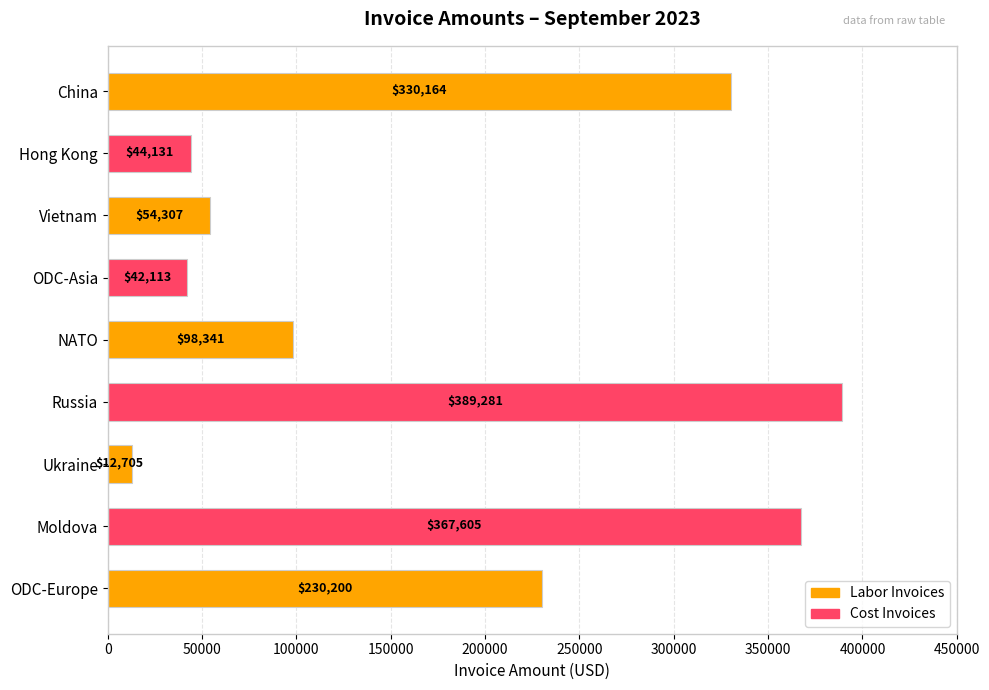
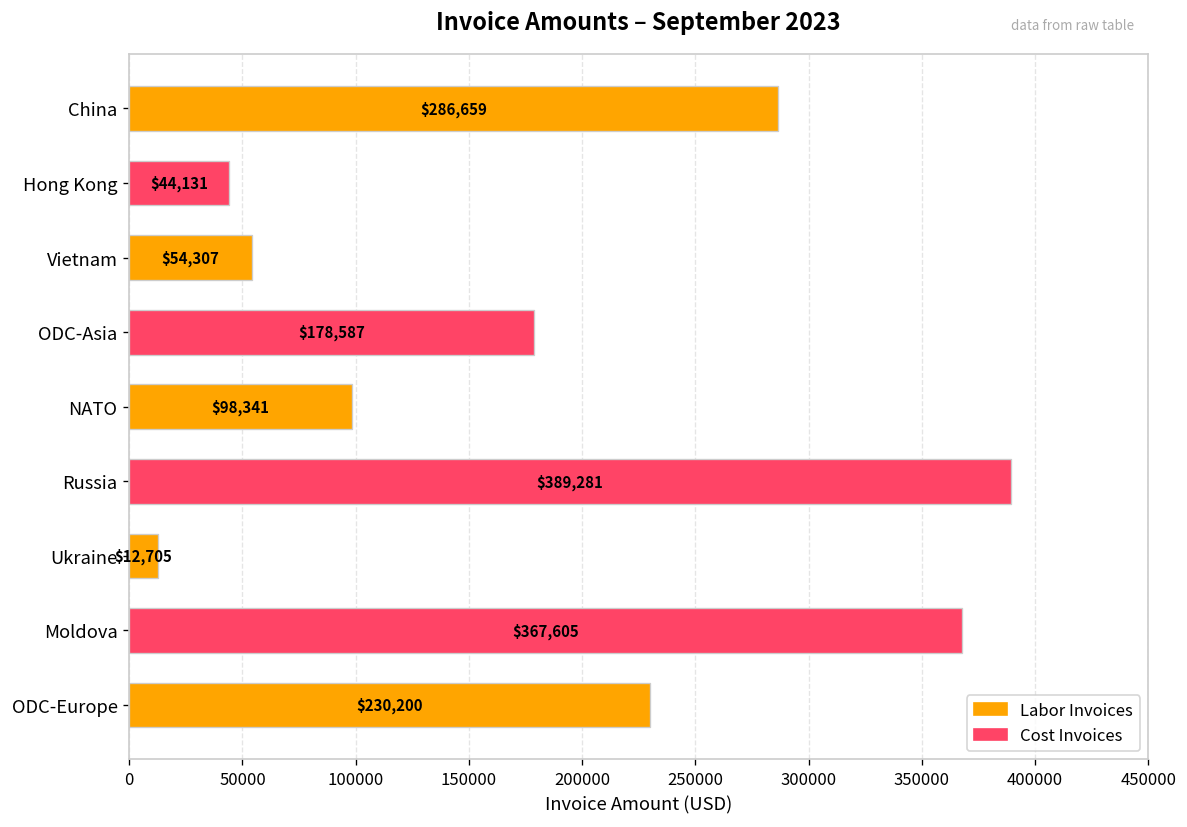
China: $330,164 -> $286,659
ODC-Asia: $42,113 -> $178,587
